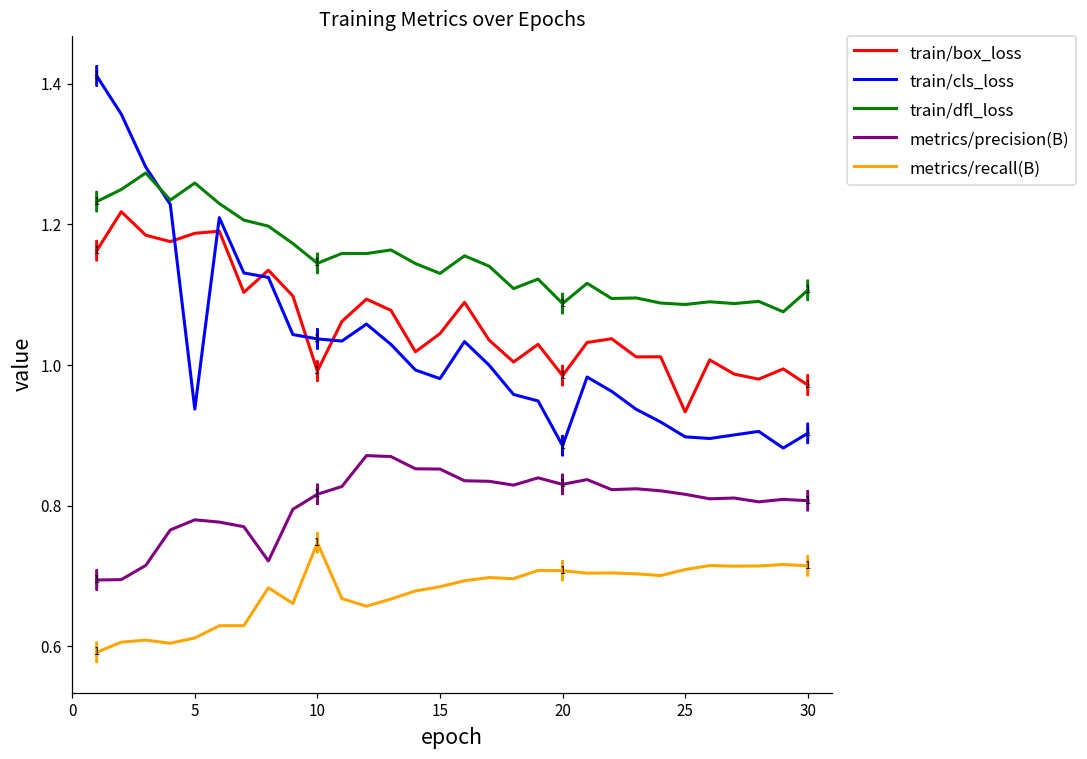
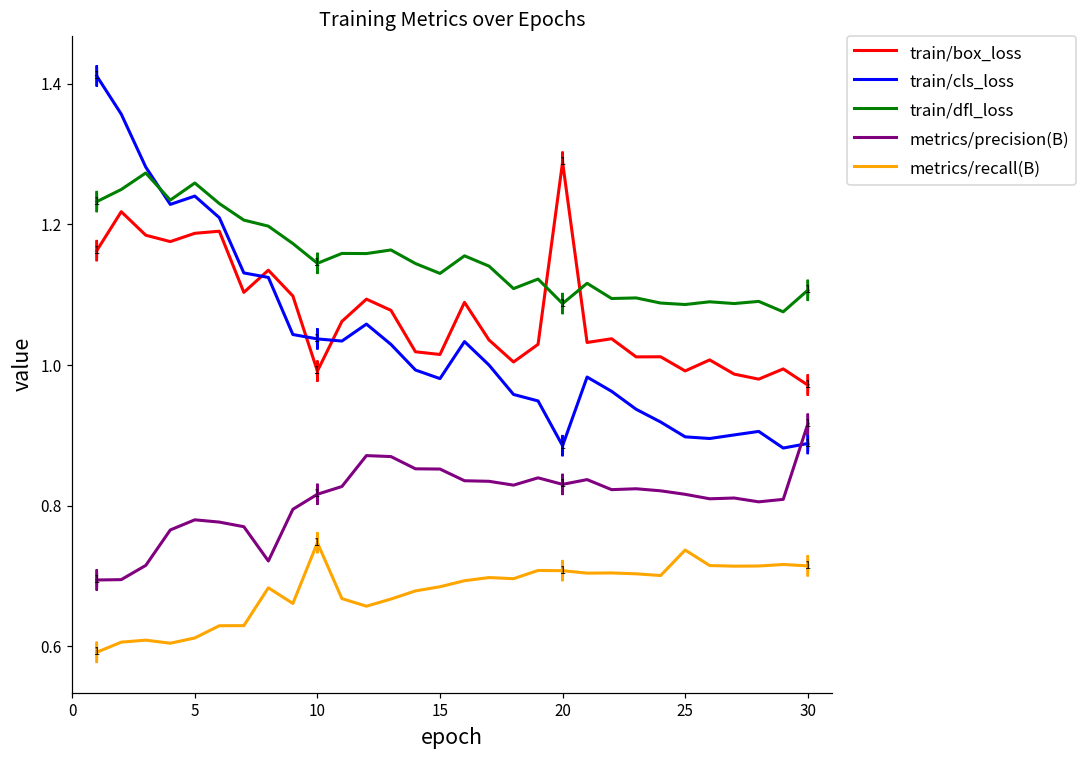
train/cls_loss, 5: 0.94 -> 1.24
train/box_loss, 15: 1.04 -> 1.02
train/box_loss, 20: 0.98 -> 1.29
train/box_loss, 25: 0.93 -> 0.99
metrics/recall(B), 25: 0.71 -> 0.74
train/cls_loss, 30: 0.90 -> 0.89
metrics/precision(B), 30: 0.81 -> 0.92
